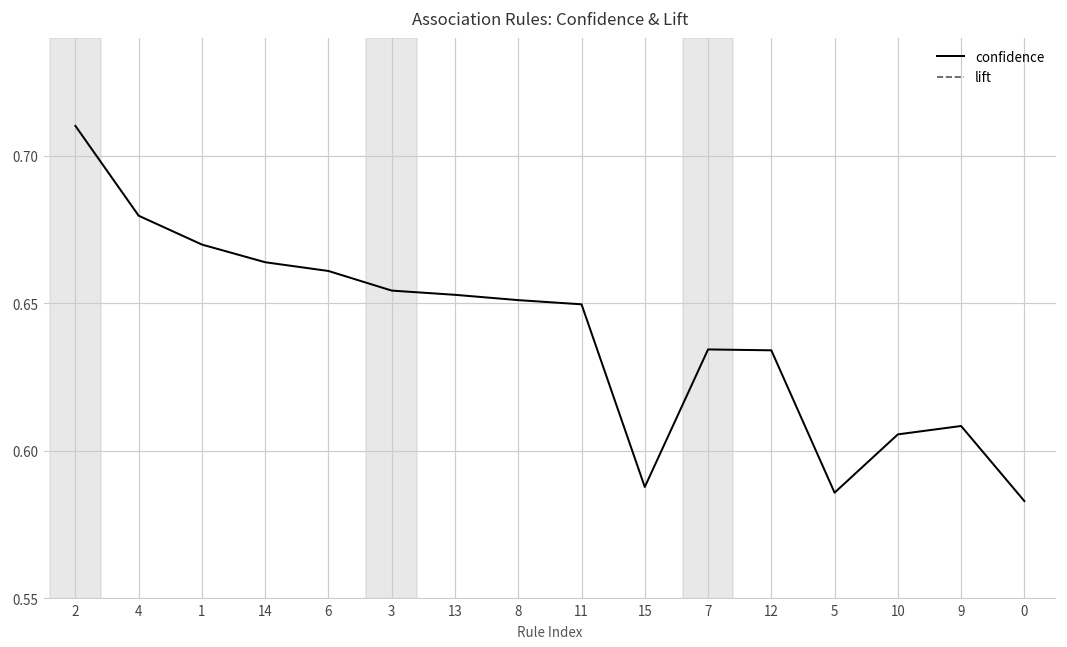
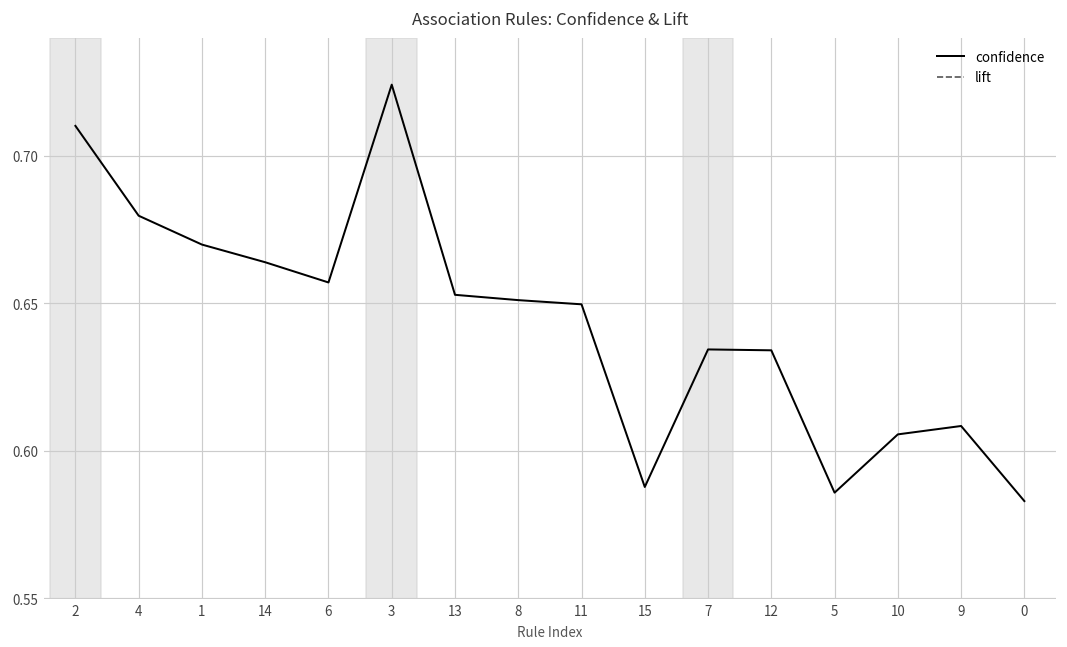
confidence, 6: 0.661 -> 0.657
confidence, 3: 0.654 -> 0.724
